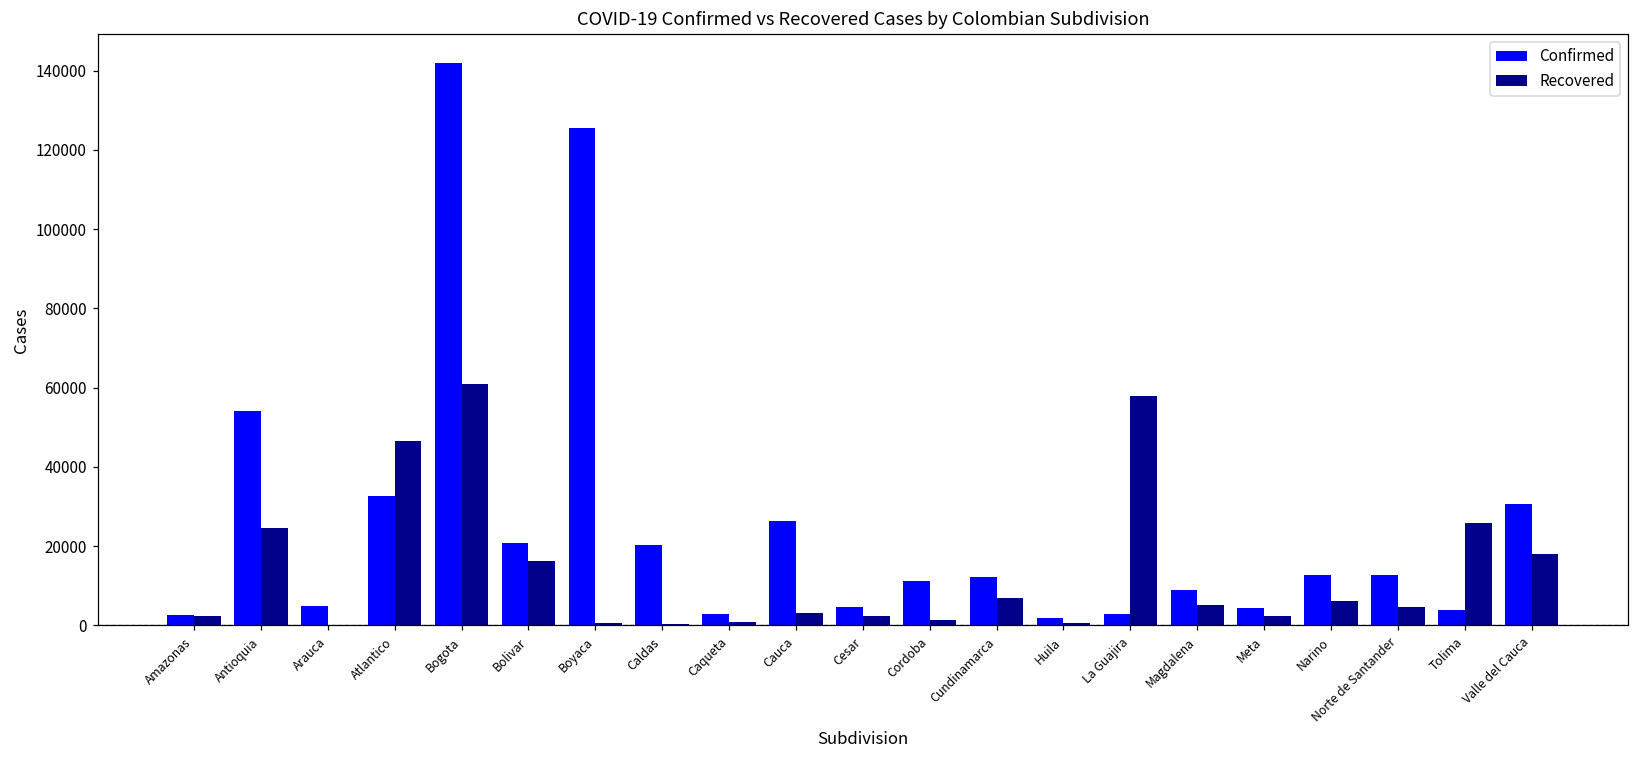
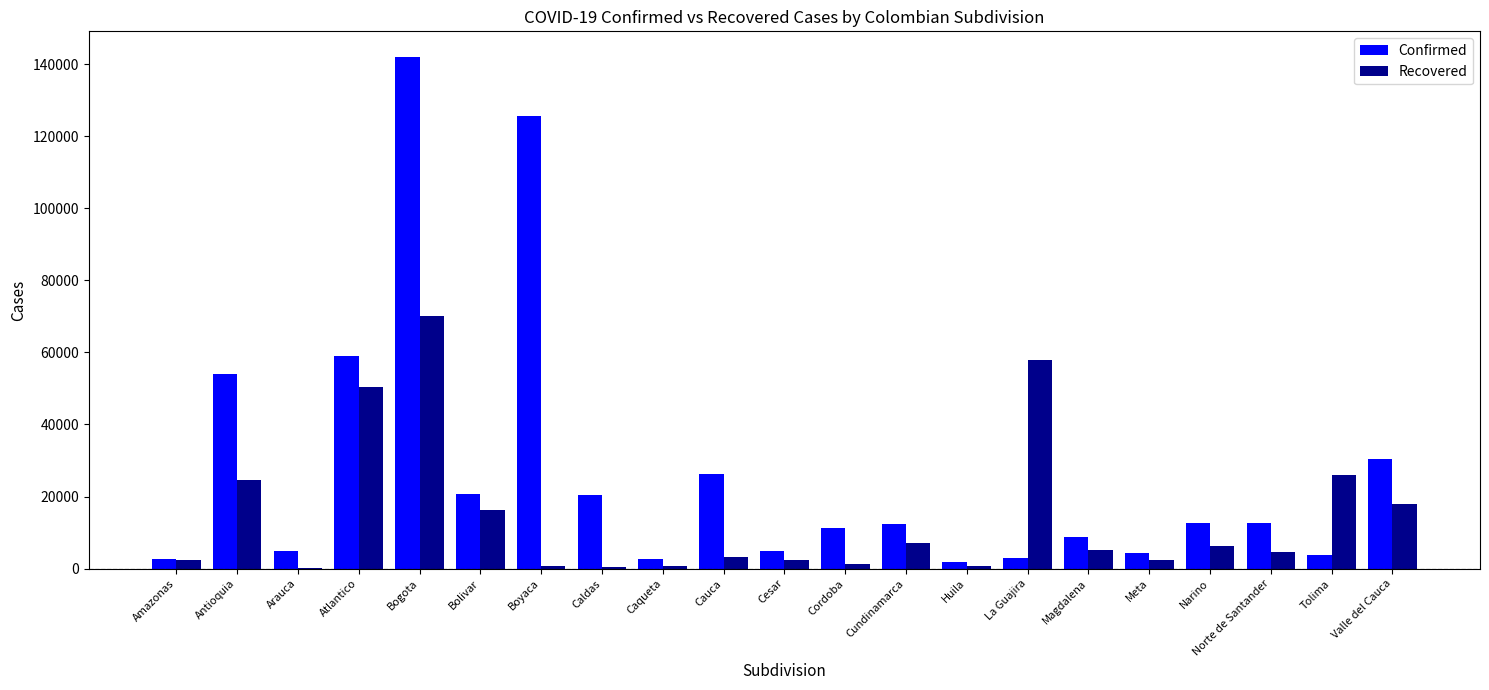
Confirmed, Atlantico: 33000 -> 59000
Recovered, Atlantico: 46000 -> 51000
Recovered, Bogota: 61000 -> 70000
